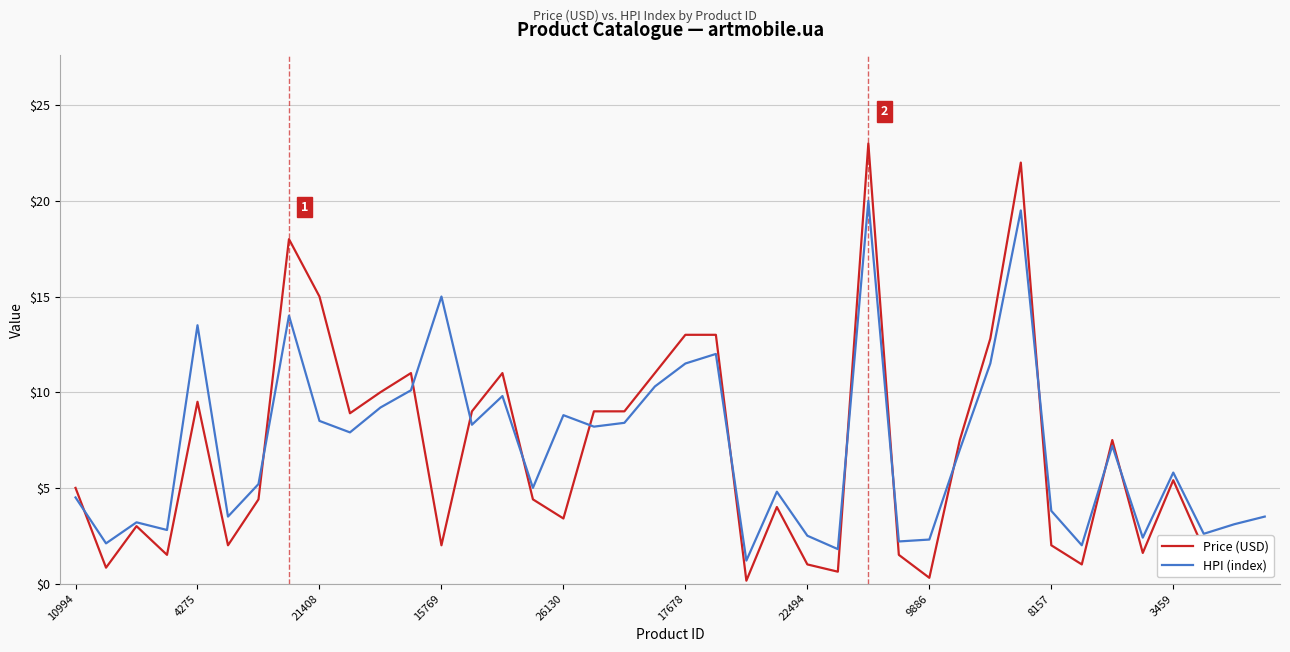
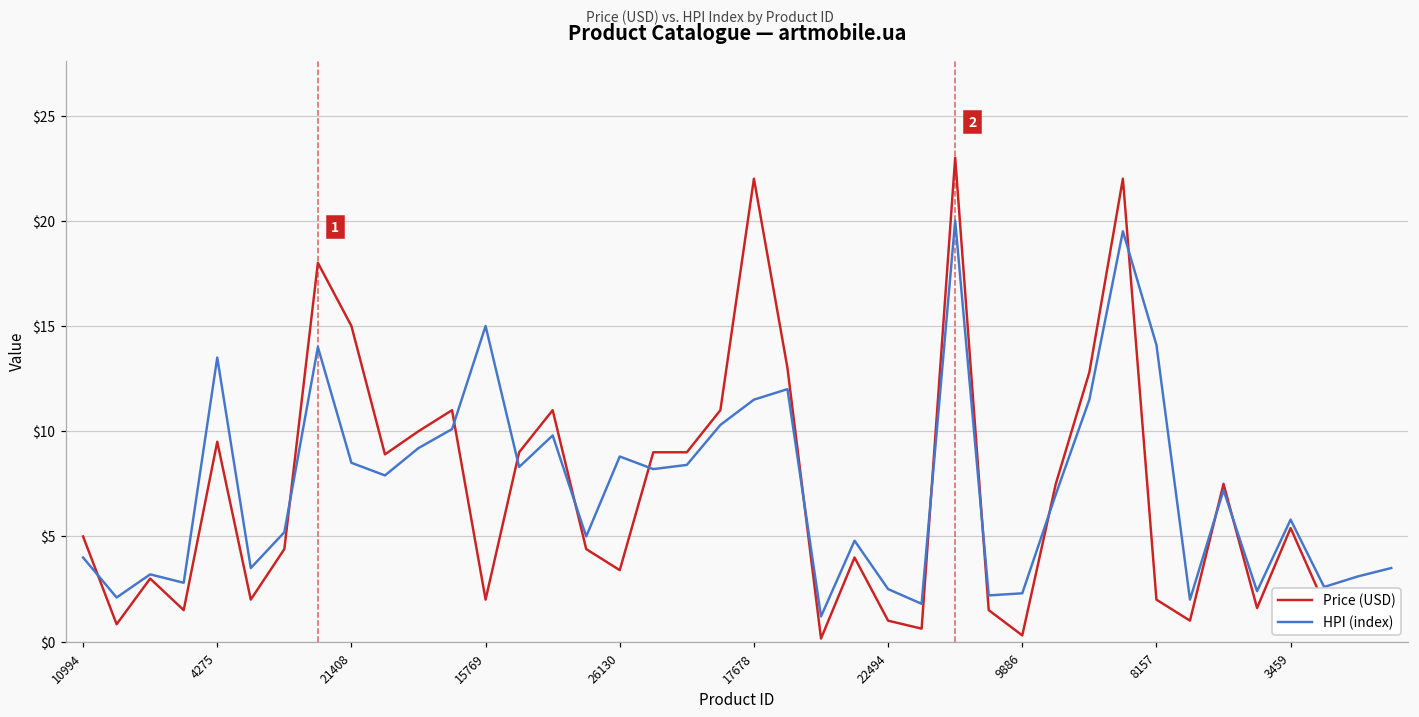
HPI (index), 10994: $4.5 -> $4.0
Price (USD), 17678: $13 -> $22
HPI (index), 8157: $3.8 -> $14.1
